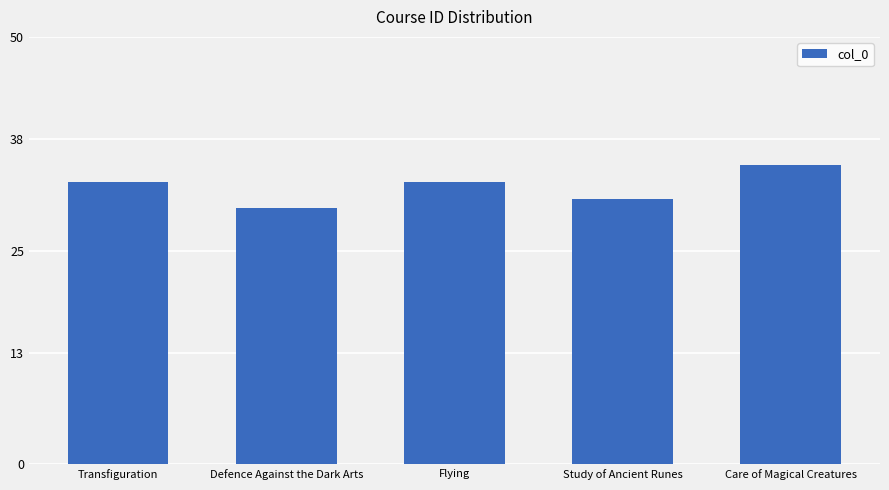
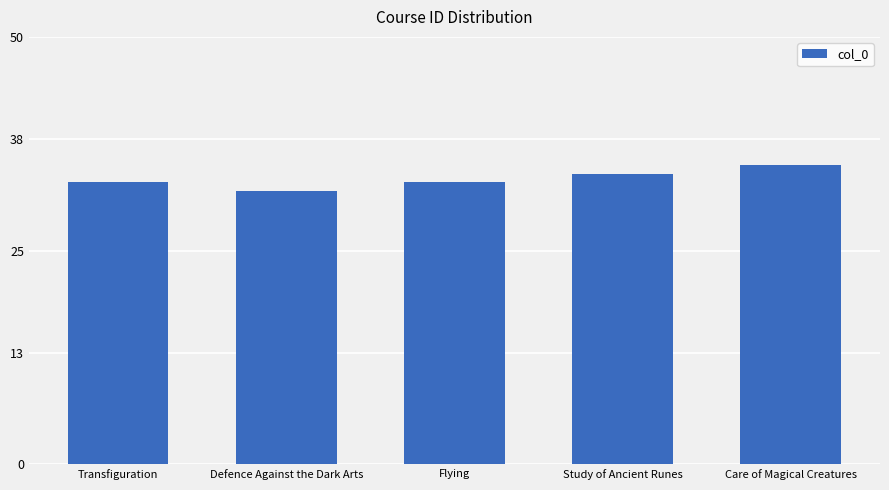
Defence Against the Dark Arts: 30 -> 32
Study of Ancient Runes: 31 -> 34
